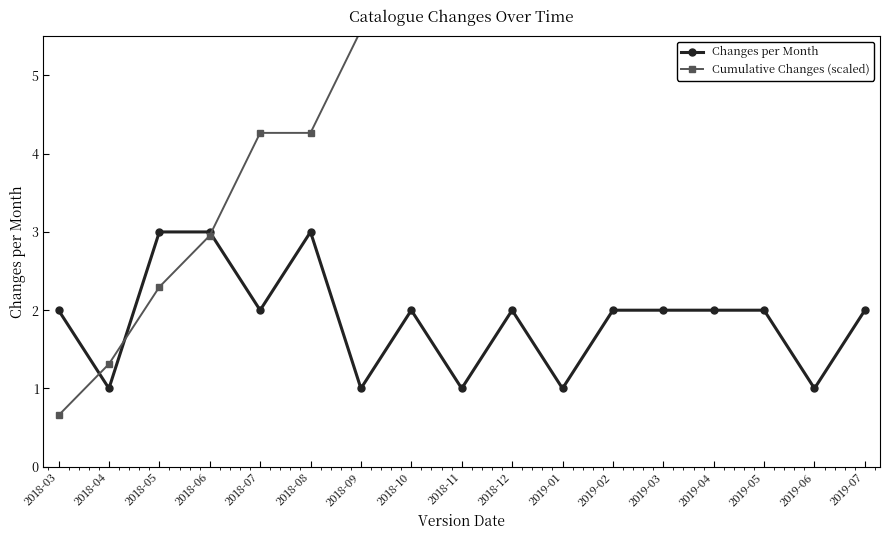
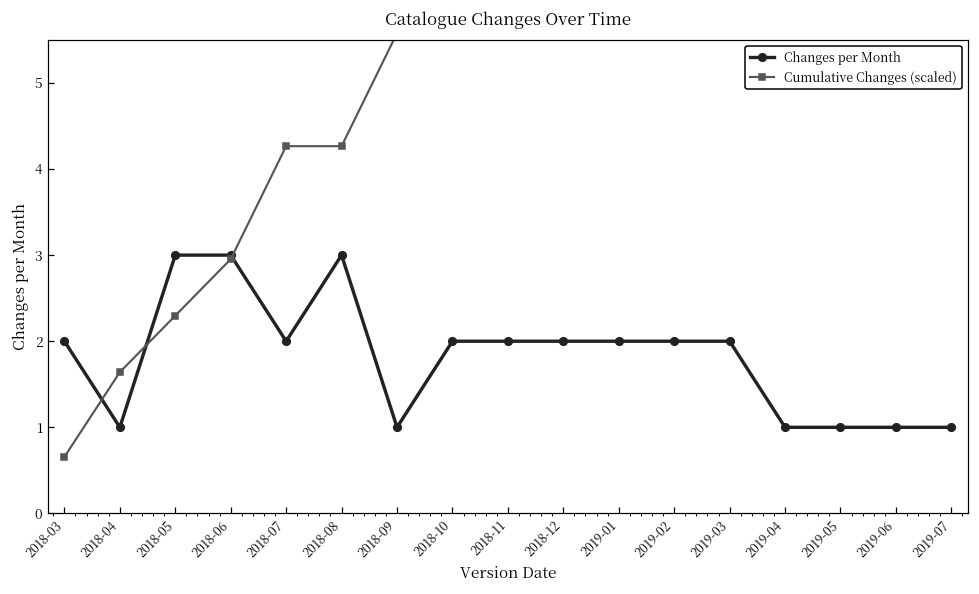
Cumulative Changes (scaled), 2018-04: 1.3 -> 1.6
Changes per Month, 2018-11: 1 -> 2
Changes per Month, 2019-01: 1 -> 2
Changes per Month, 2019-04: 2 -> 1
Changes per Month, 2019-05: 2 -> 1
Changes per Month, 2019-07: 2 -> 1
